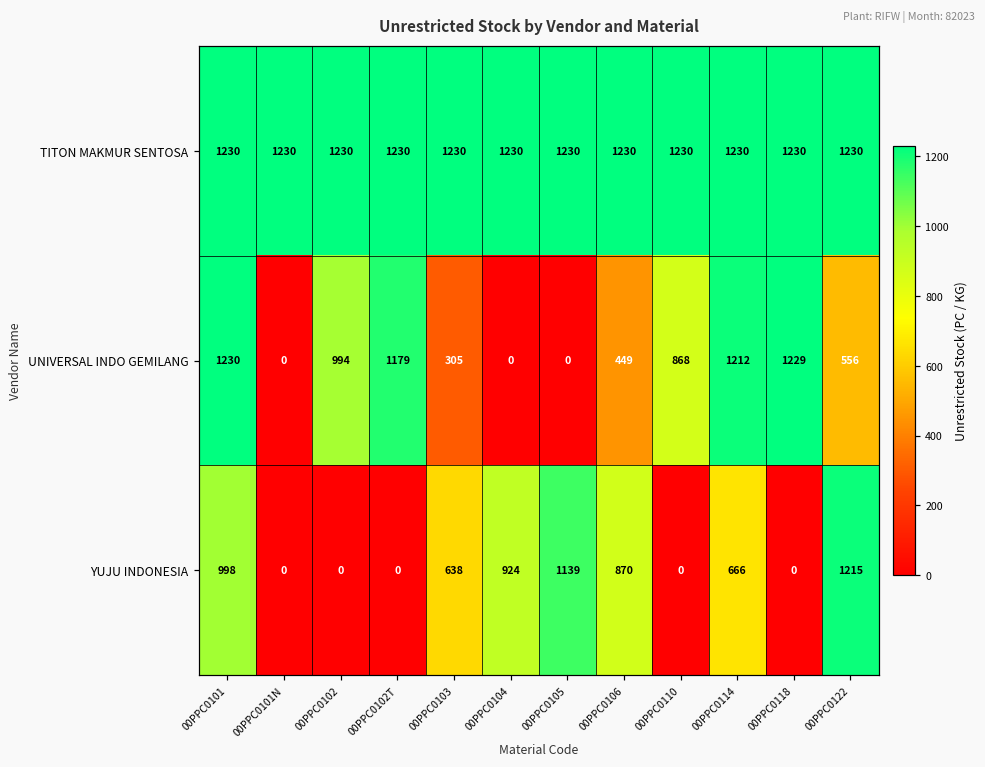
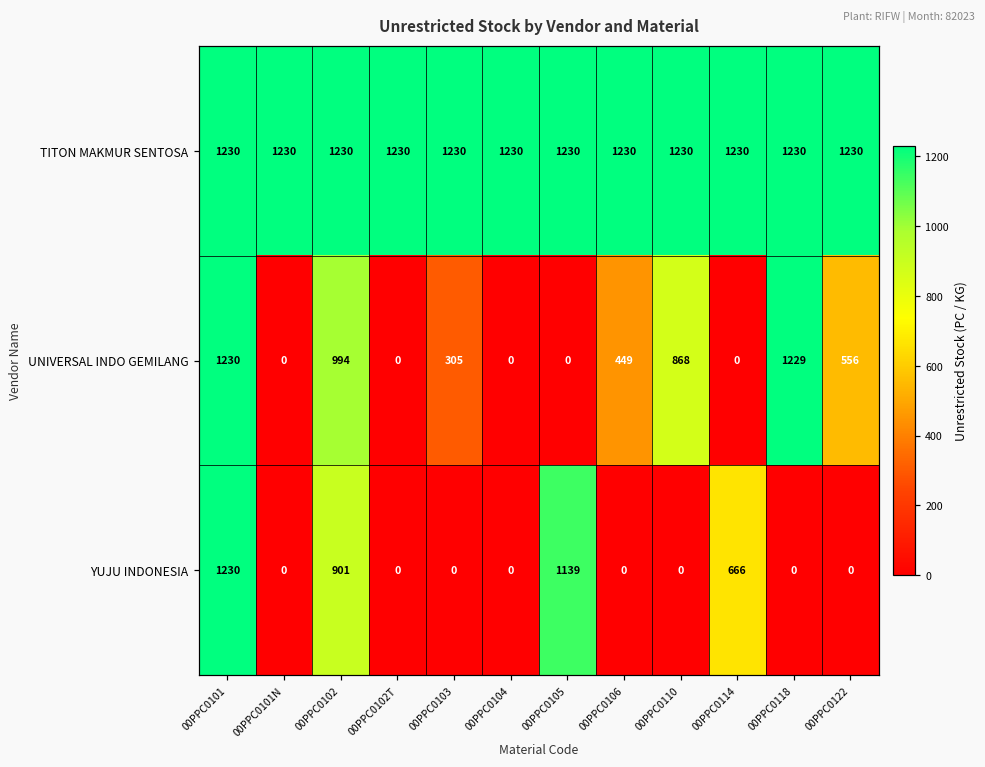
UNIVERSAL INDO GEMILANG, 00PPC0102T: 1179 -> 0
UNIVERSAL INDO GEMILANG, 00PPC0114: 1212 -> 0
YUJU INDONESIA, 00PPC0101: 998 -> 1230
YUJU INDONESIA, 00PPC0102: 0 -> 901
YUJU INDONESIA, 00PPC0103: 638 -> 0
YUJU INDONESIA, 00PPC0104: 924 -> 0
YUJU INDONESIA, 00PPC0106: 870 -> 0
YUJU INDONESIA, 00PPC0122: 1215 -> 0
